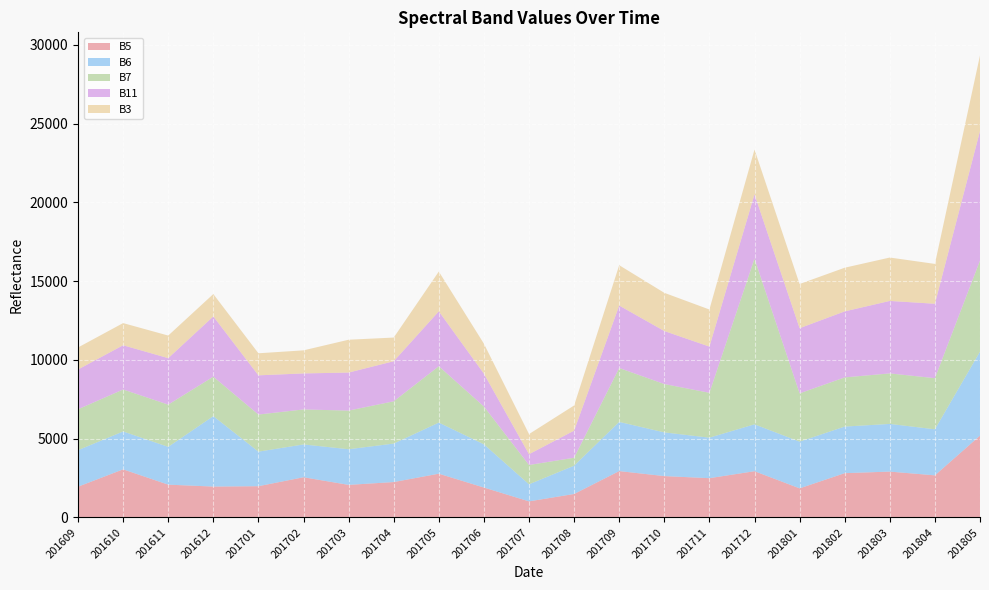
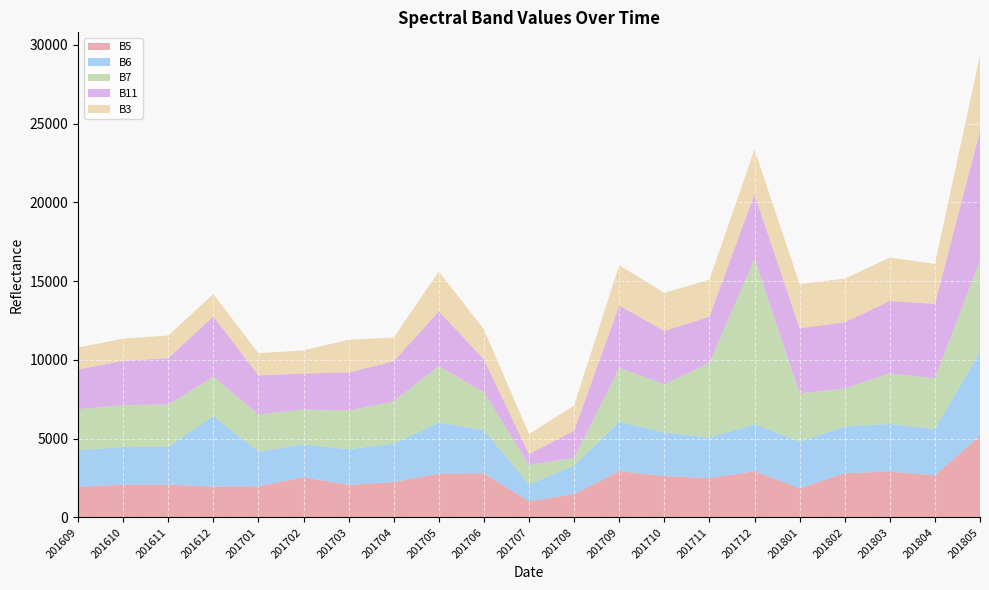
B5, 201610: 3100 -> 2100
B5, 201706: 1900 -> 2800
B7, 201711: 2800 -> 4700
B7, 201802: 3100 -> 2400
